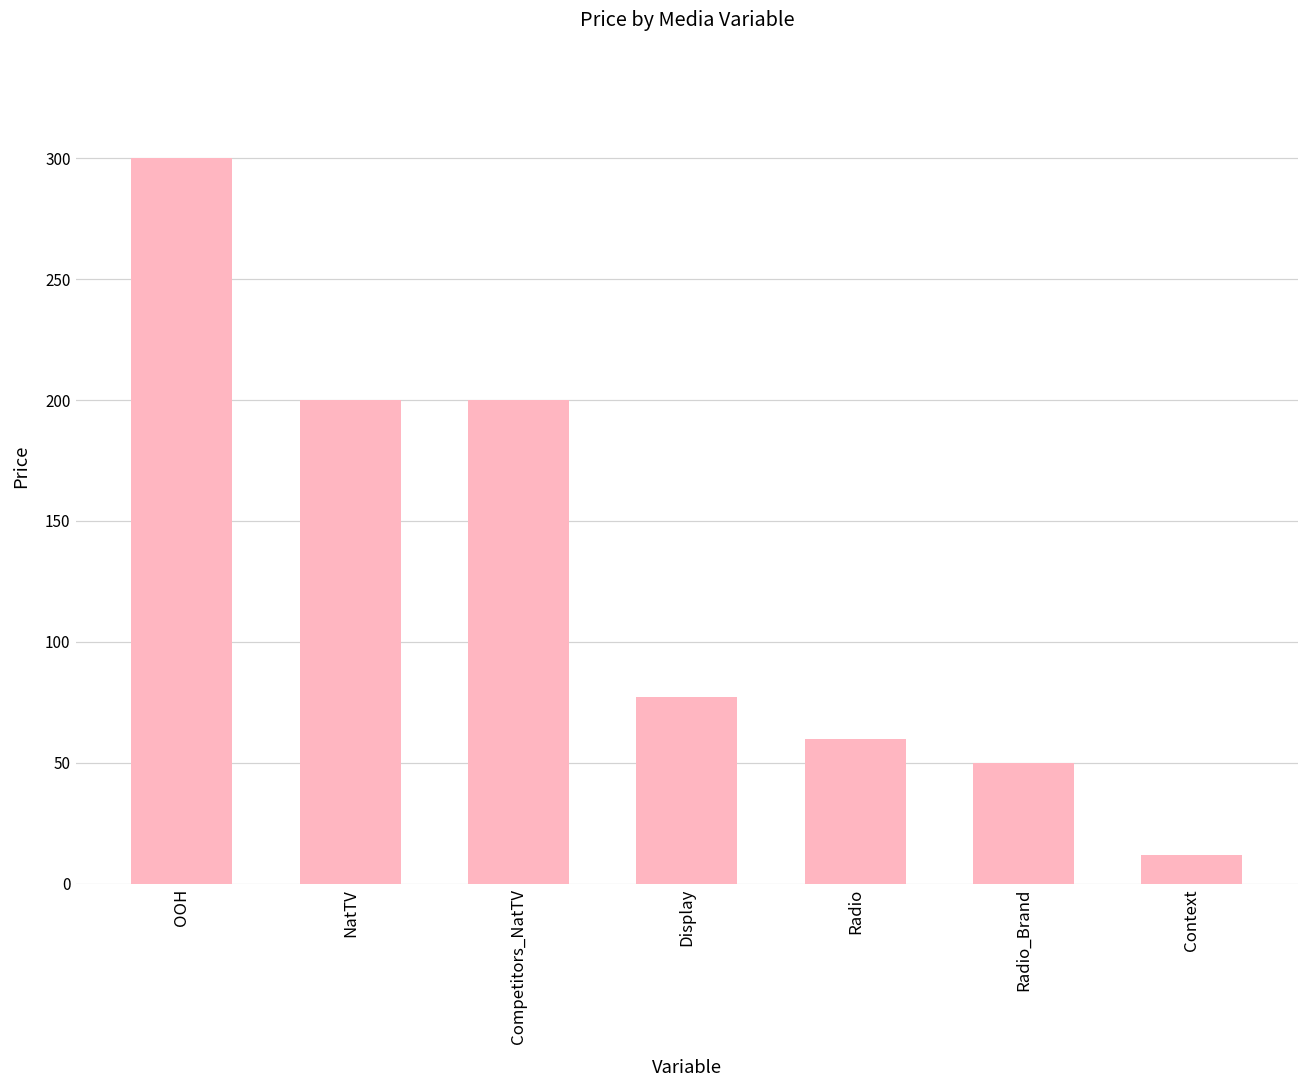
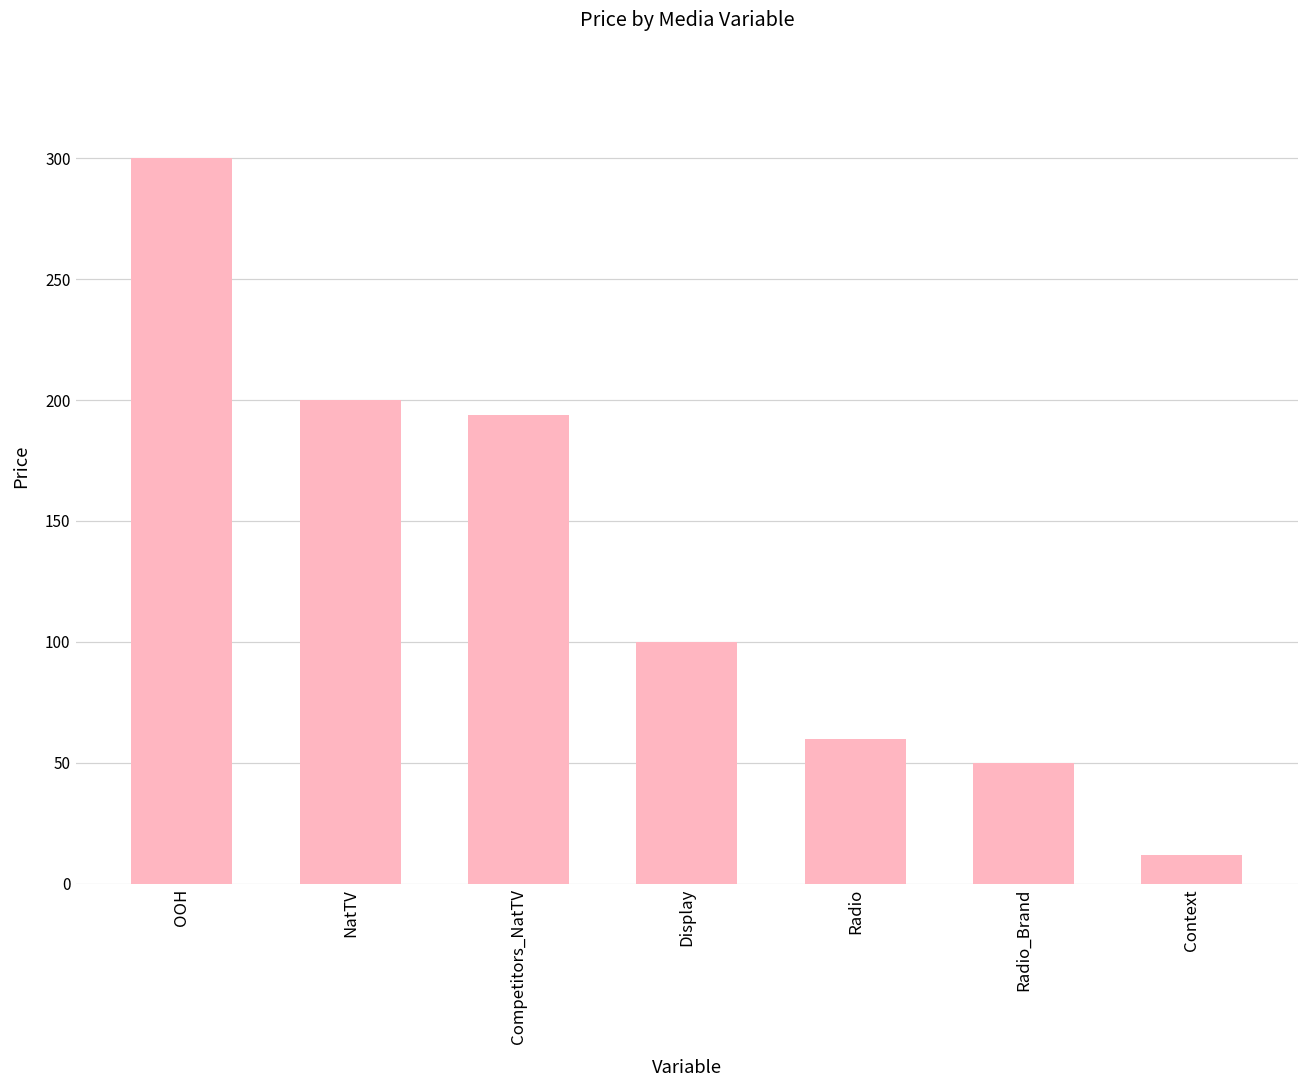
Competitors_NatTV: 200 -> 194
Display: 77 -> 100
